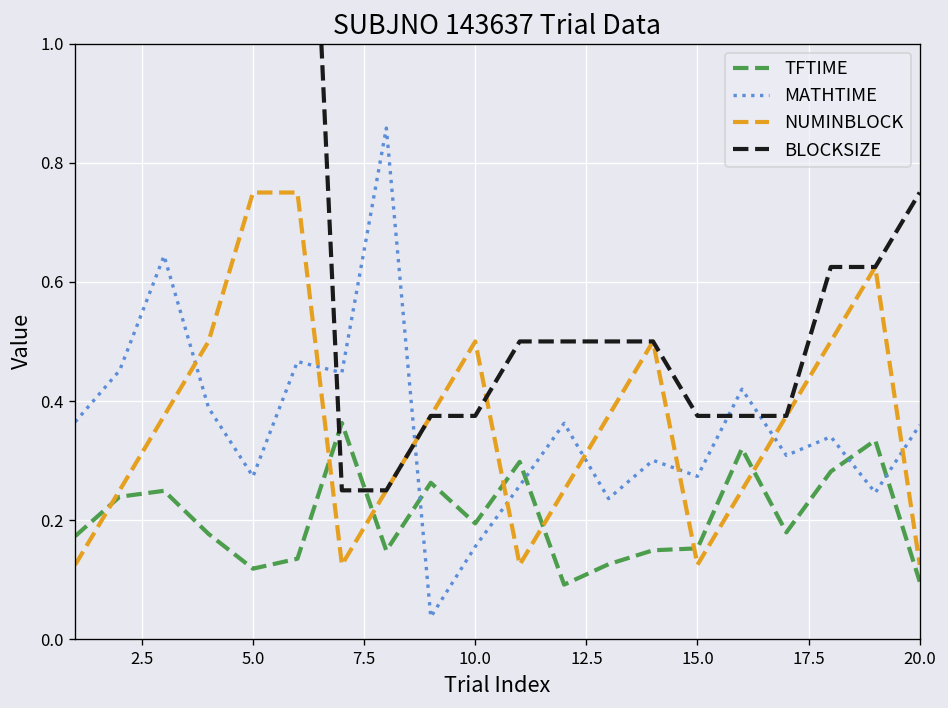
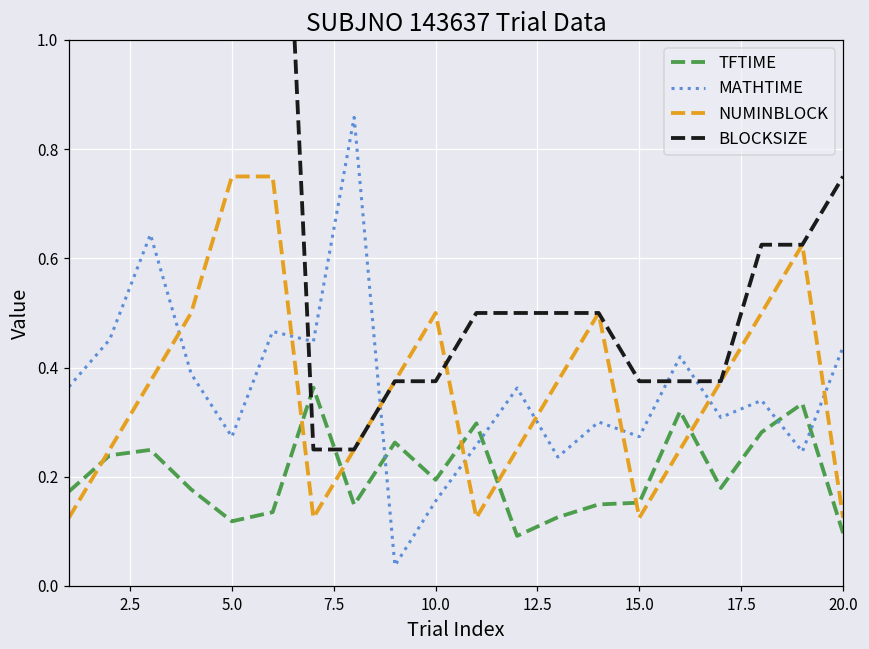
MATHTIME, 20.0: 0.36 -> 0.44
